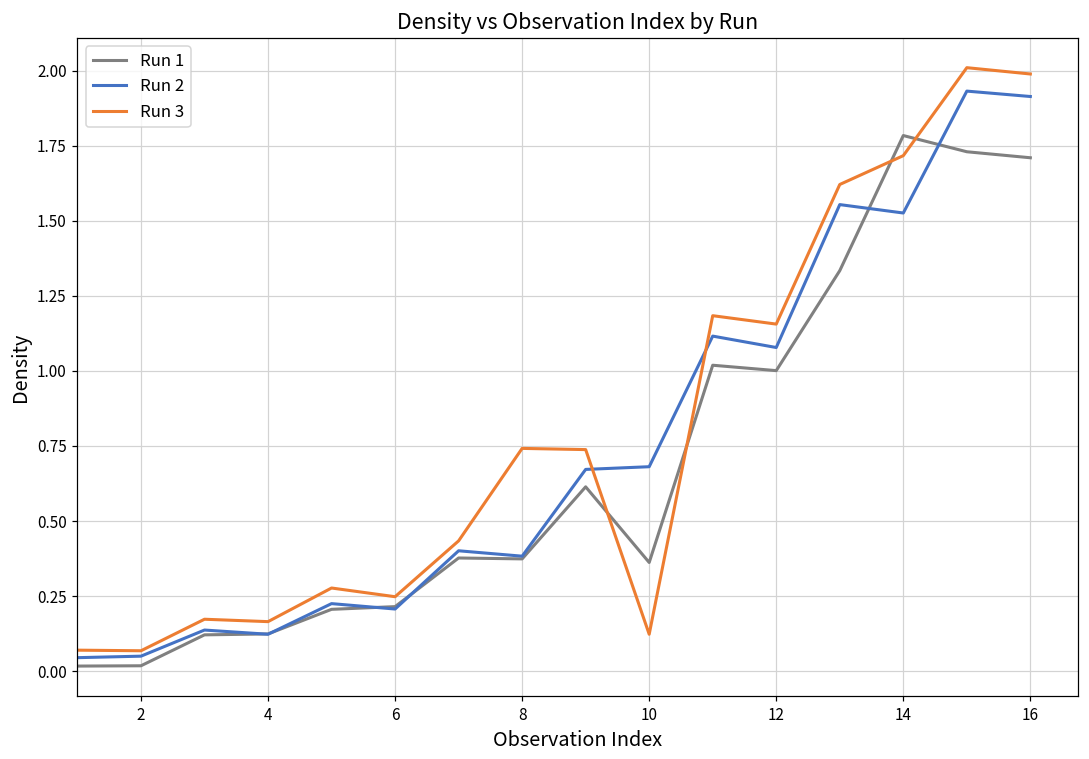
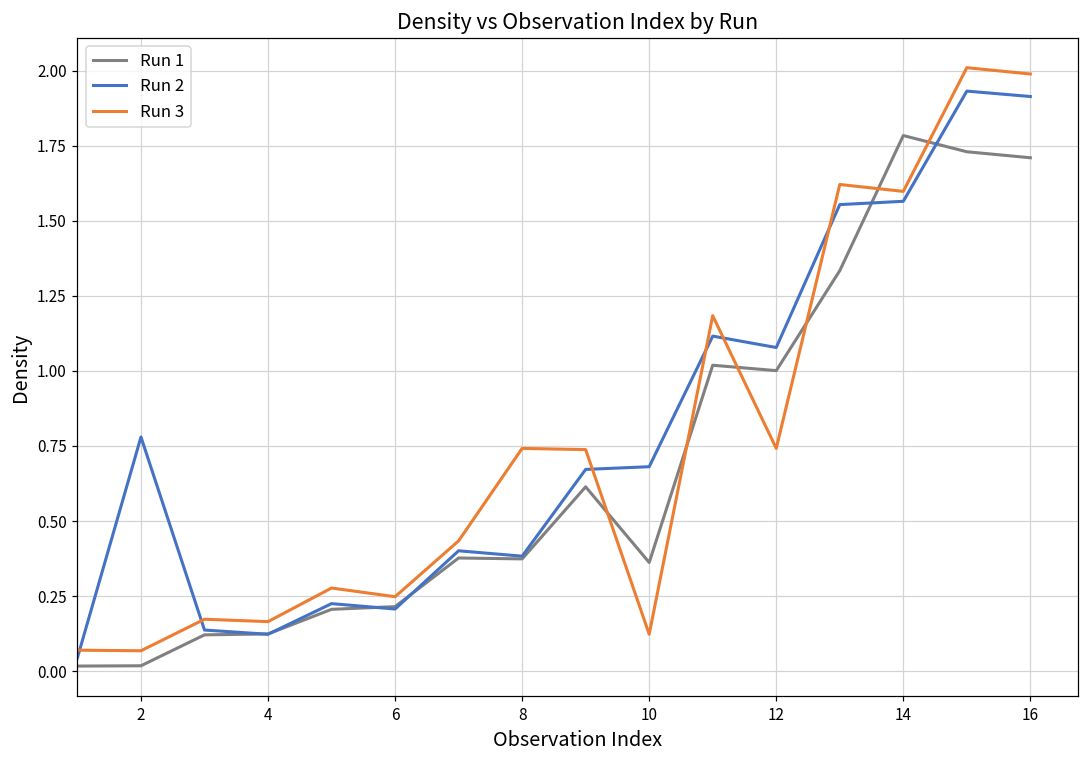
Run 2, 2: 0.05 -> 0.78
Run 3, 12: 1.16 -> 0.74
Run 2, 14: 1.53 -> 1.57
Run 3, 14: 1.72 -> 1.60
